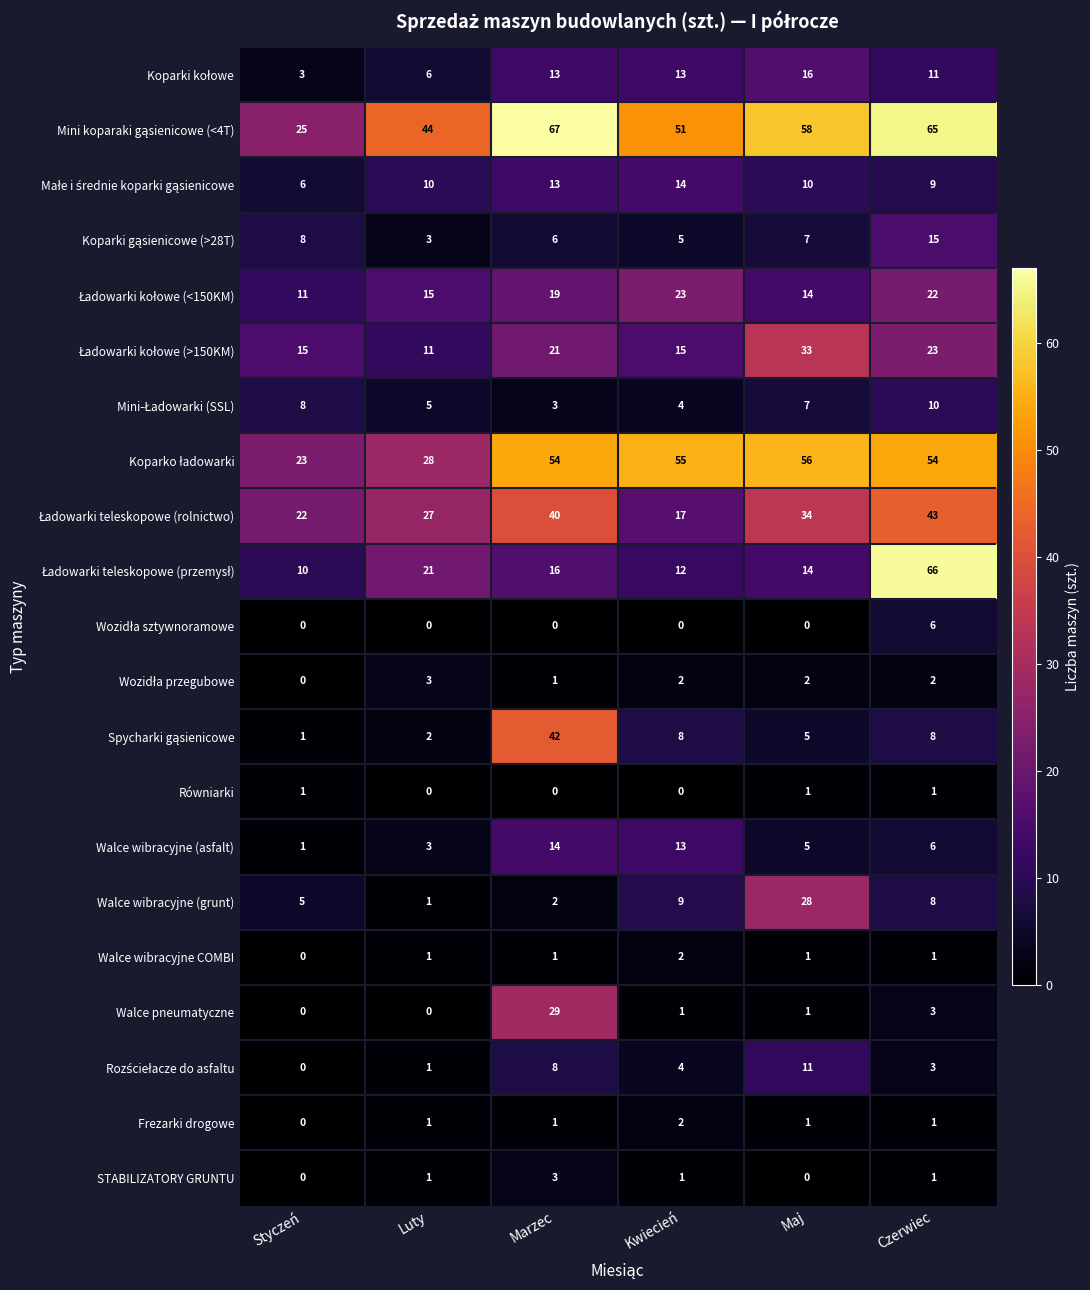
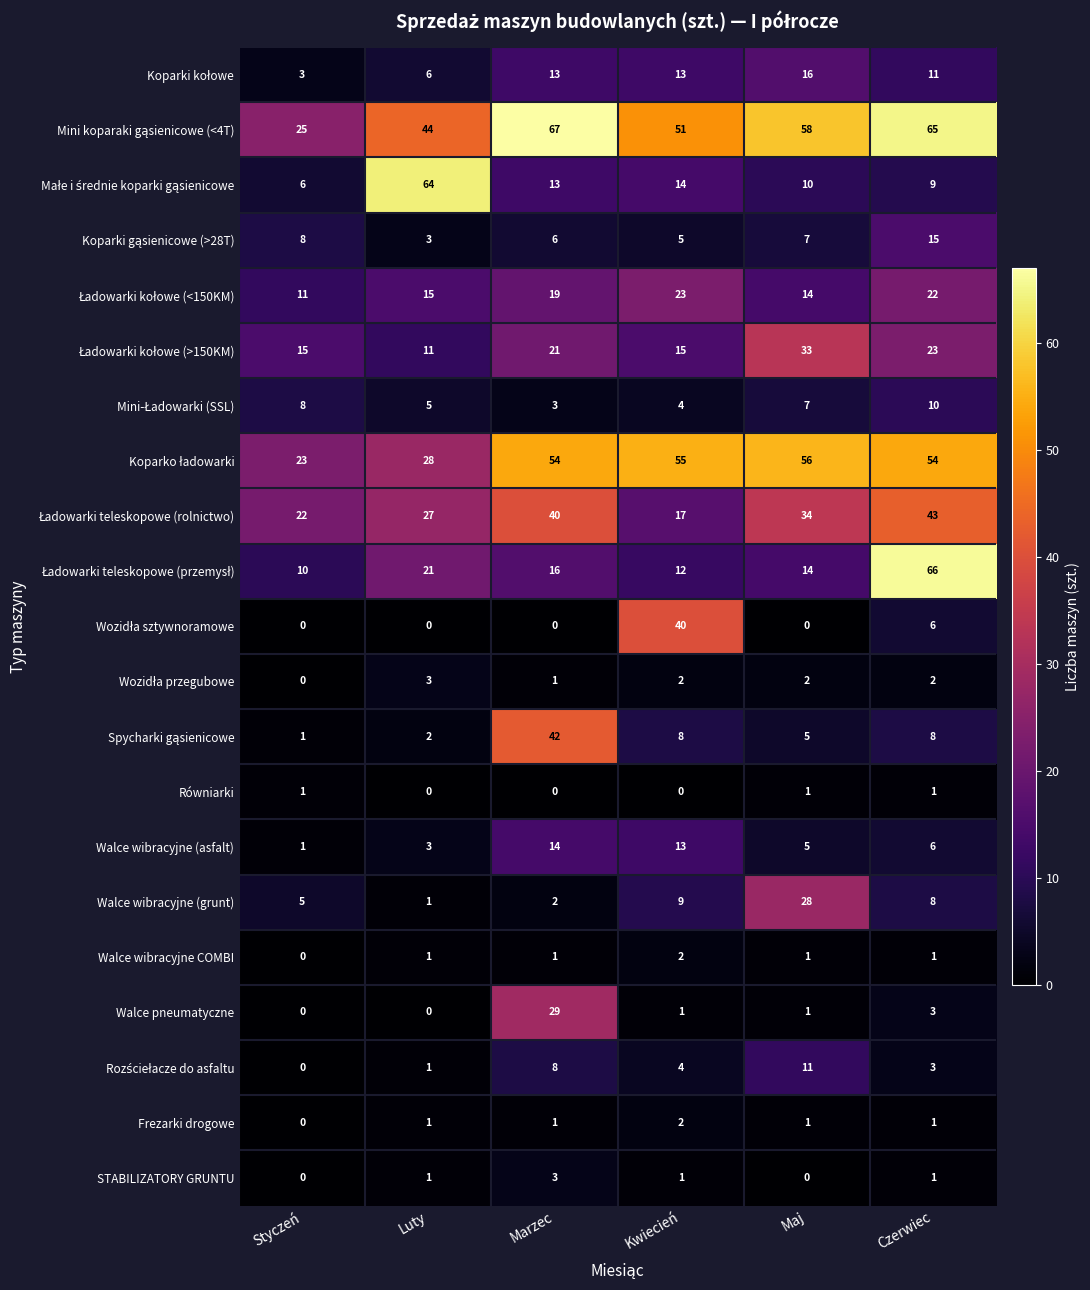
Małe i średnie koparki gąsienicowe, Luty: 10 -> 64
Wozidła sztywnoramowe, Kwiecień: 0 -> 40
